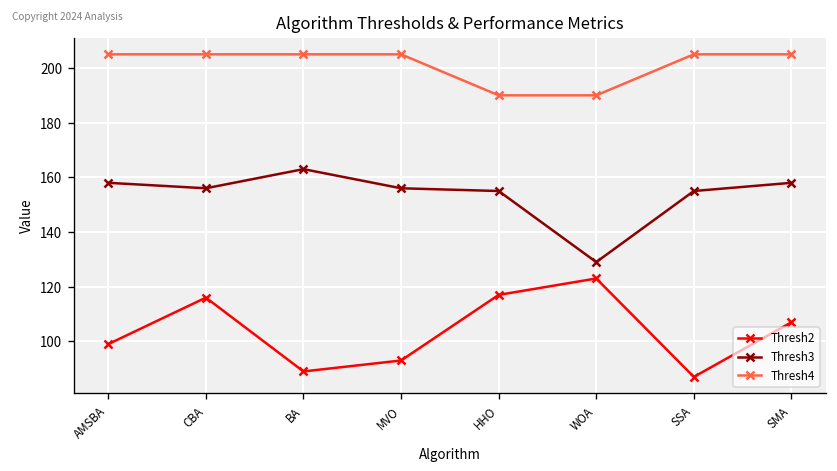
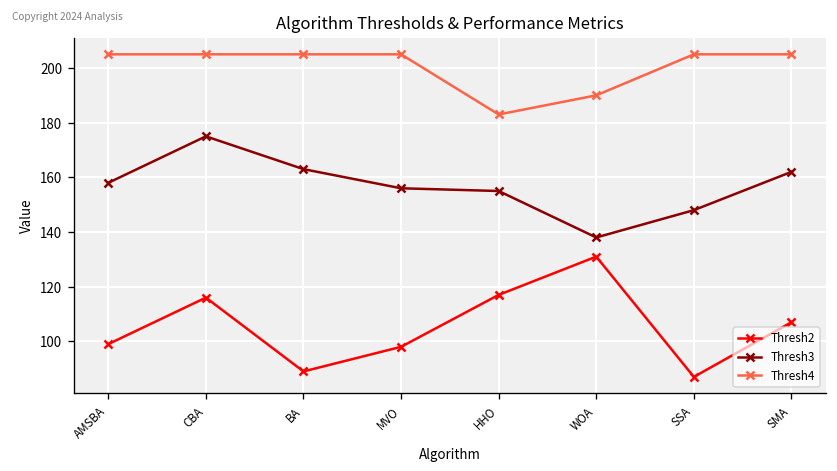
Thresh3, CBA: 156 -> 175
Thresh2, MVO: 93 -> 98
Thresh4, HHO: 190 -> 183
Thresh2, WOA: 123 -> 131
Thresh3, WOA: 129 -> 138
Thresh3, SSA: 155 -> 148
Thresh3, SMA: 158 -> 162
